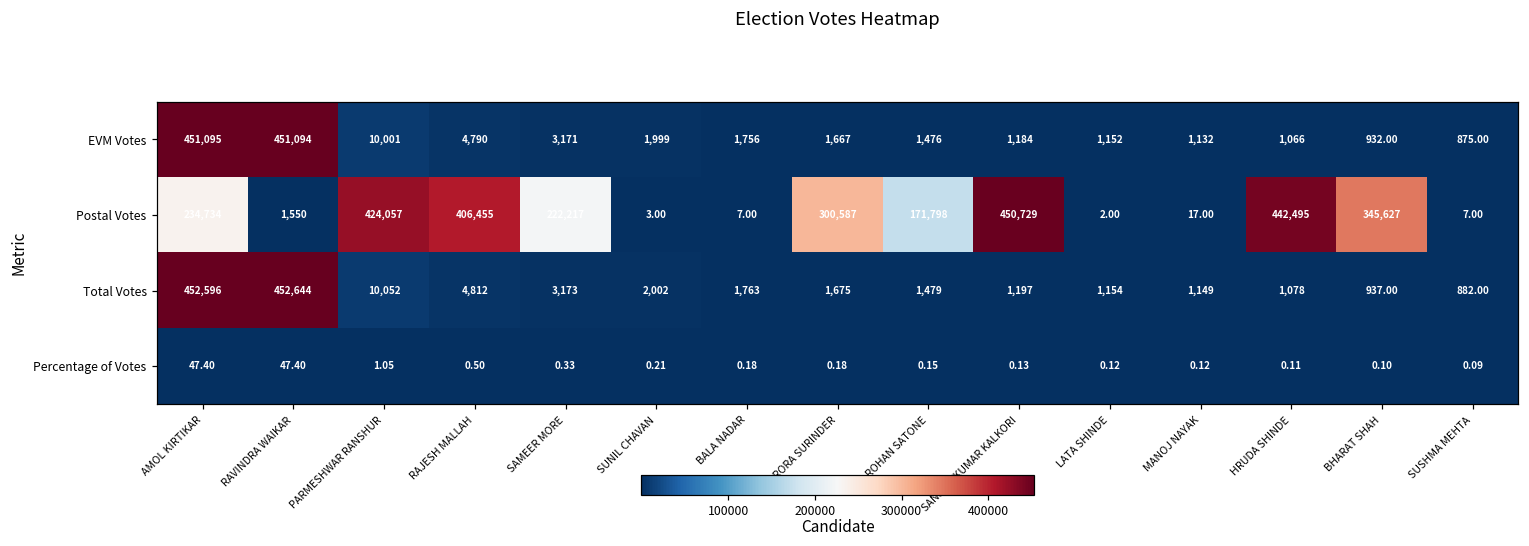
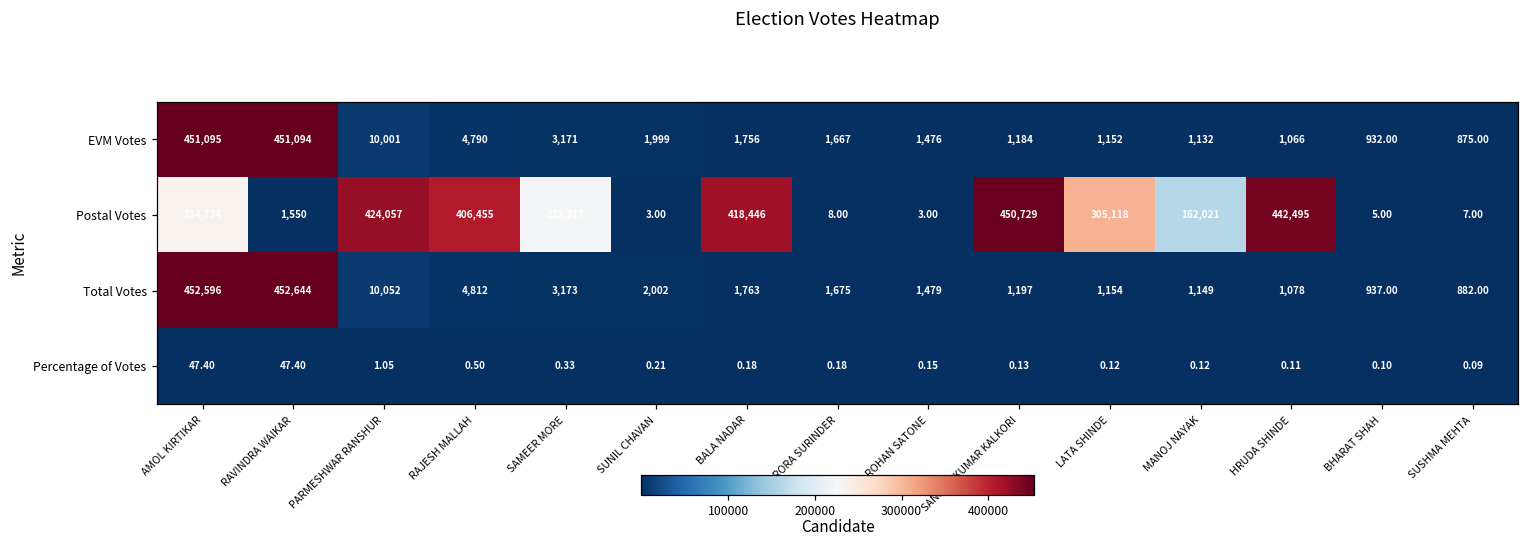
Postal Votes, BALA NADAR: 7.00 -> 418,446
Postal Votes, ARORA SURINDER: 300,587 -> 8.00
Postal Votes, ROHAN SATONE: 171,798 -> 3.00
Postal Votes, LATA SHINDE: 2.00 -> 305,118
Postal Votes, MANOJ NAYAK: 17.00 -> 162,021
Postal Votes, BHARAT SHAH: 345,627 -> 5.00
